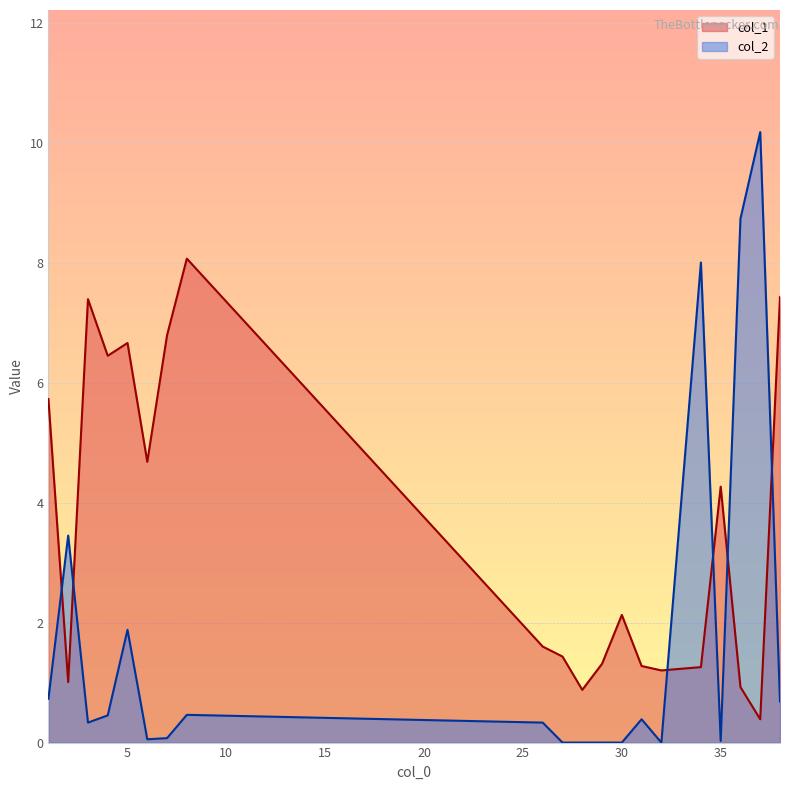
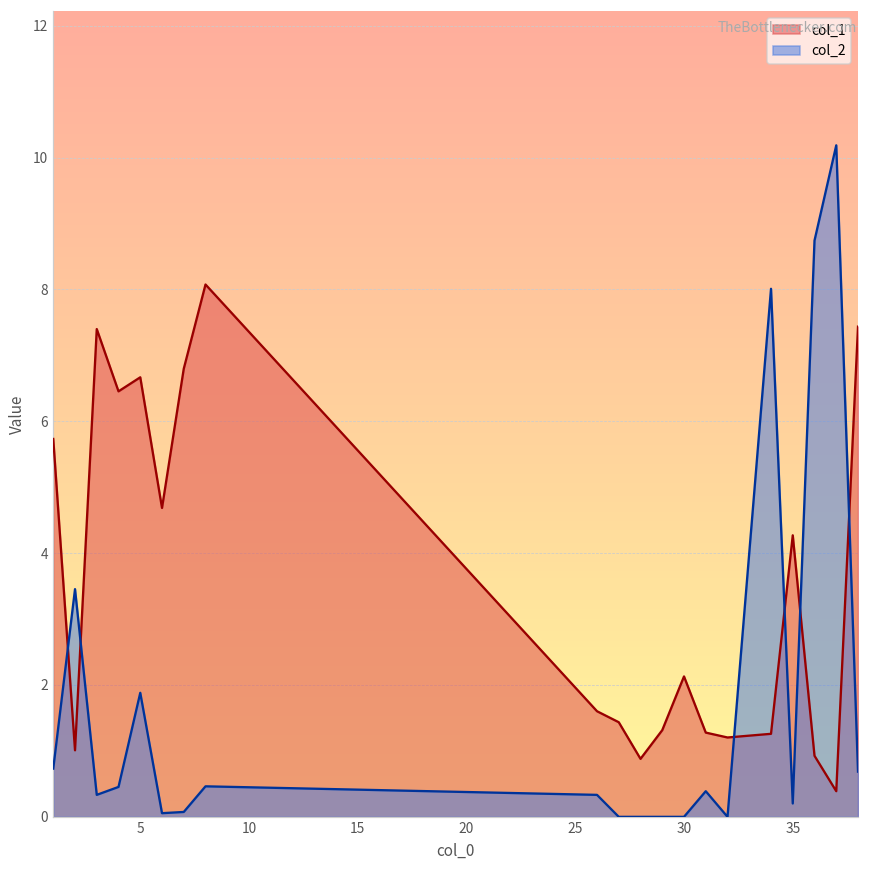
col_2, 35: 0.0 -> 0.2
